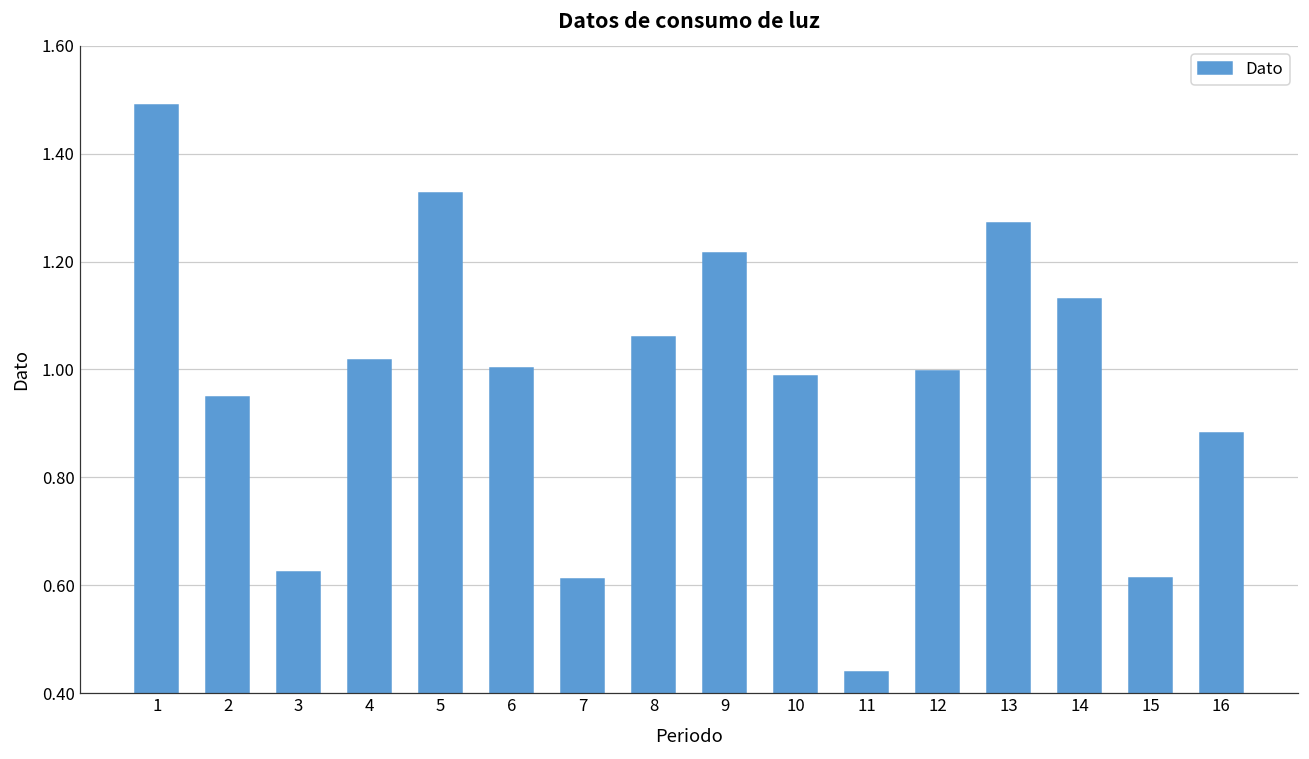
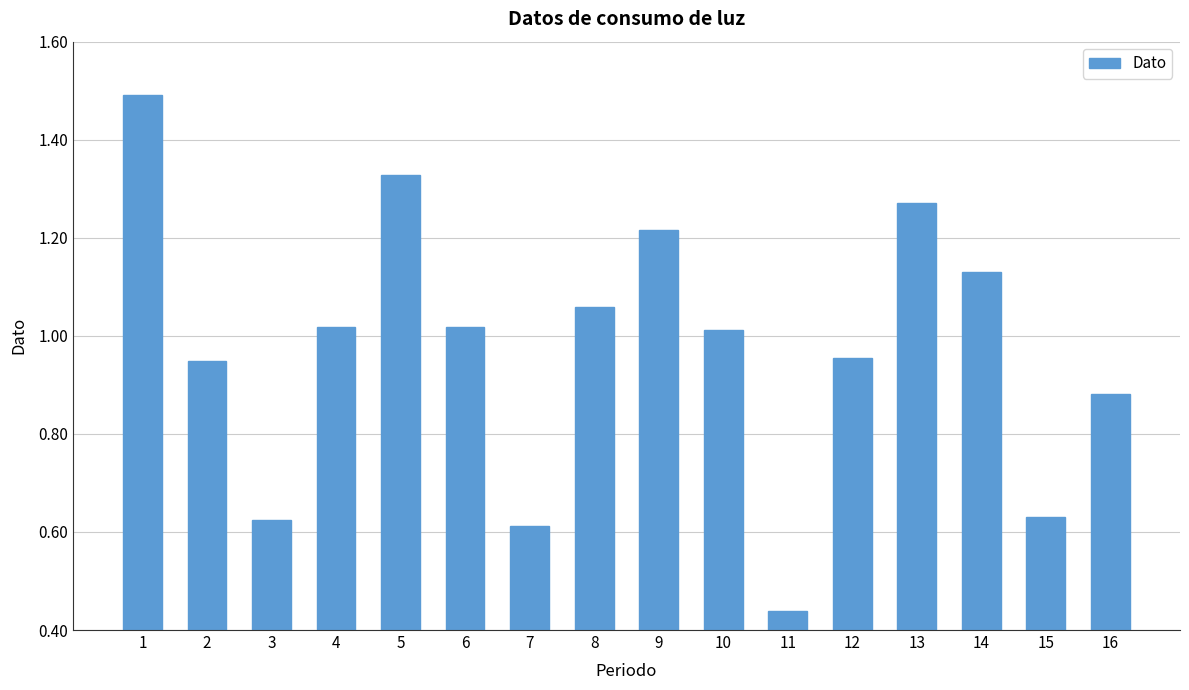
6: 1.00 -> 1.02
10: 0.99 -> 1.01
12: 1.00 -> 0.95
15: 0.61 -> 0.63
